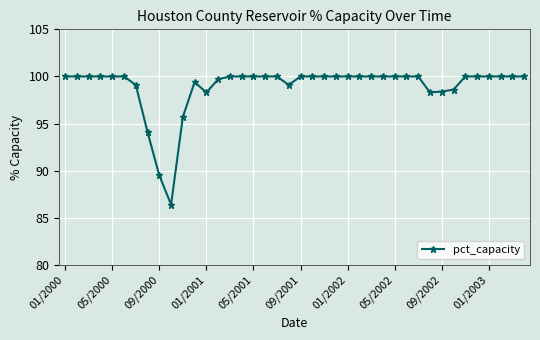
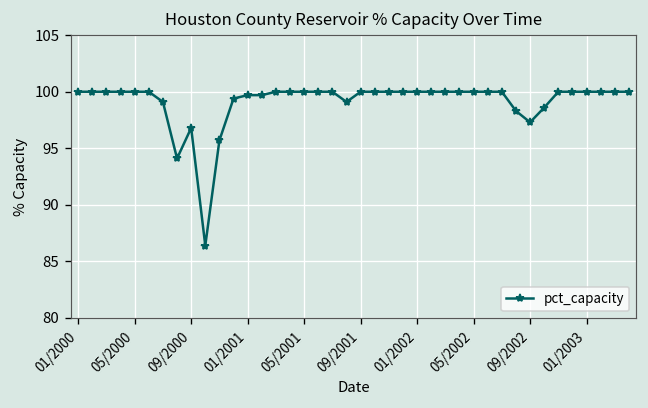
09/2000: 90 -> 97
01/2001: 98 -> 100
09/2002: 98 -> 97
